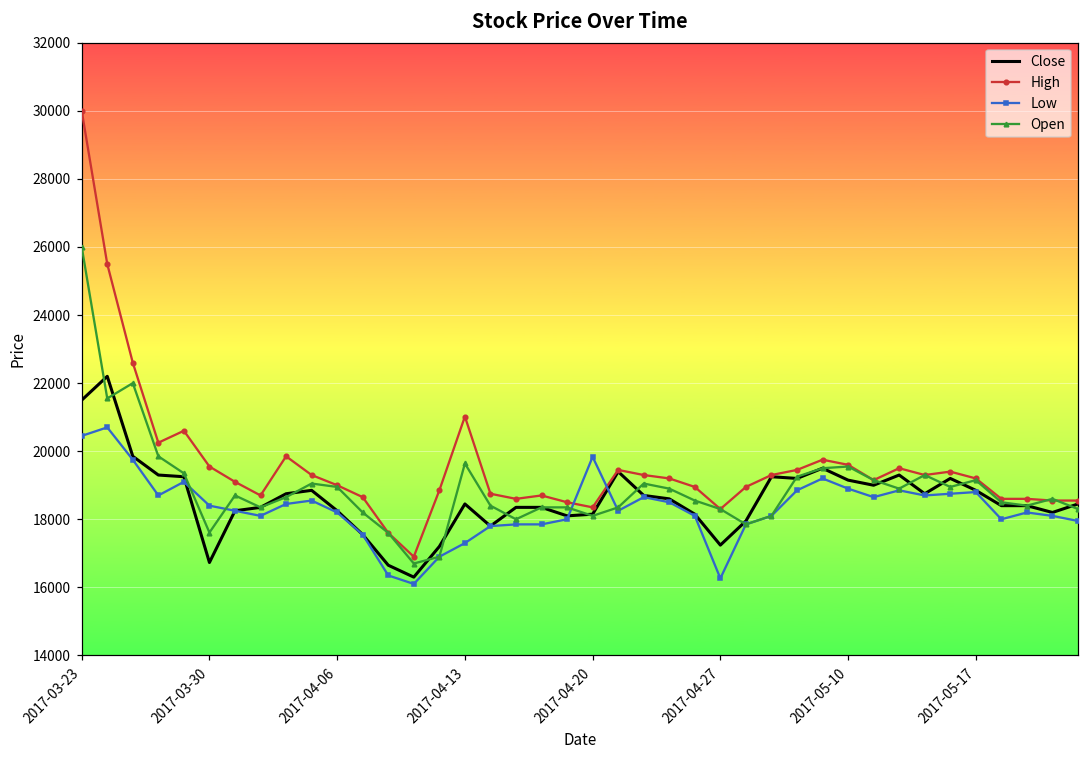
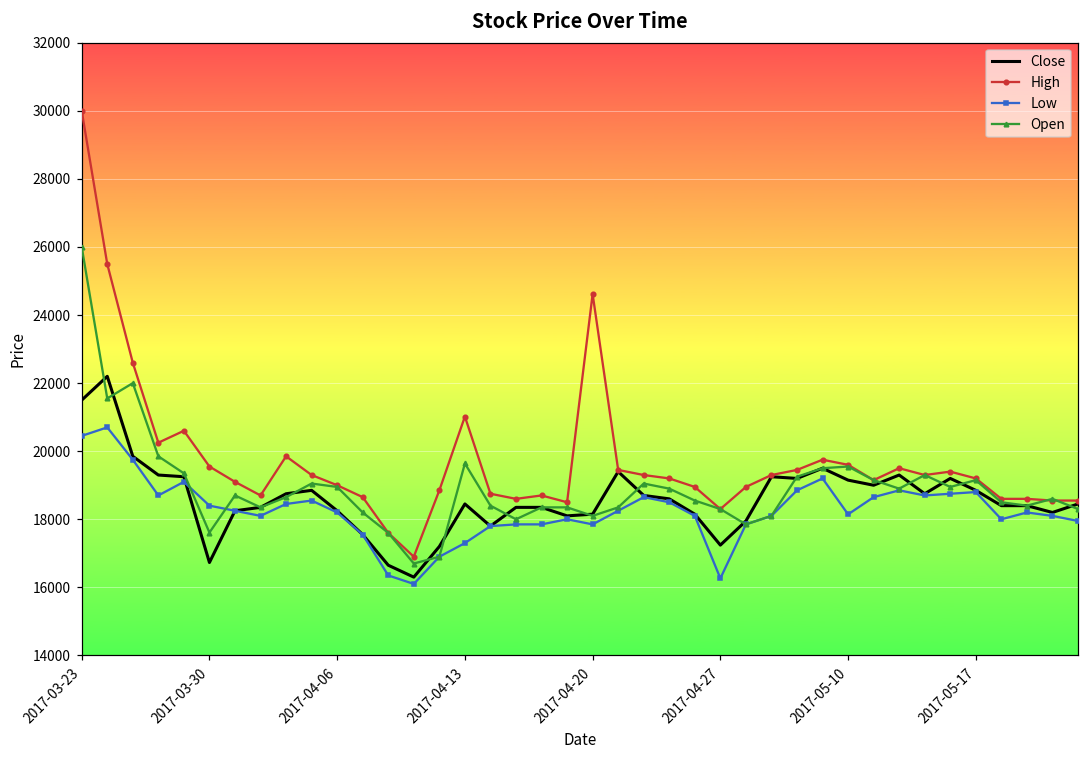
High, 2017-04-20: 18400 -> 24600
Low, 2017-04-20: 19800 -> 17900
Low, 2017-05-10: 18900 -> 18100
